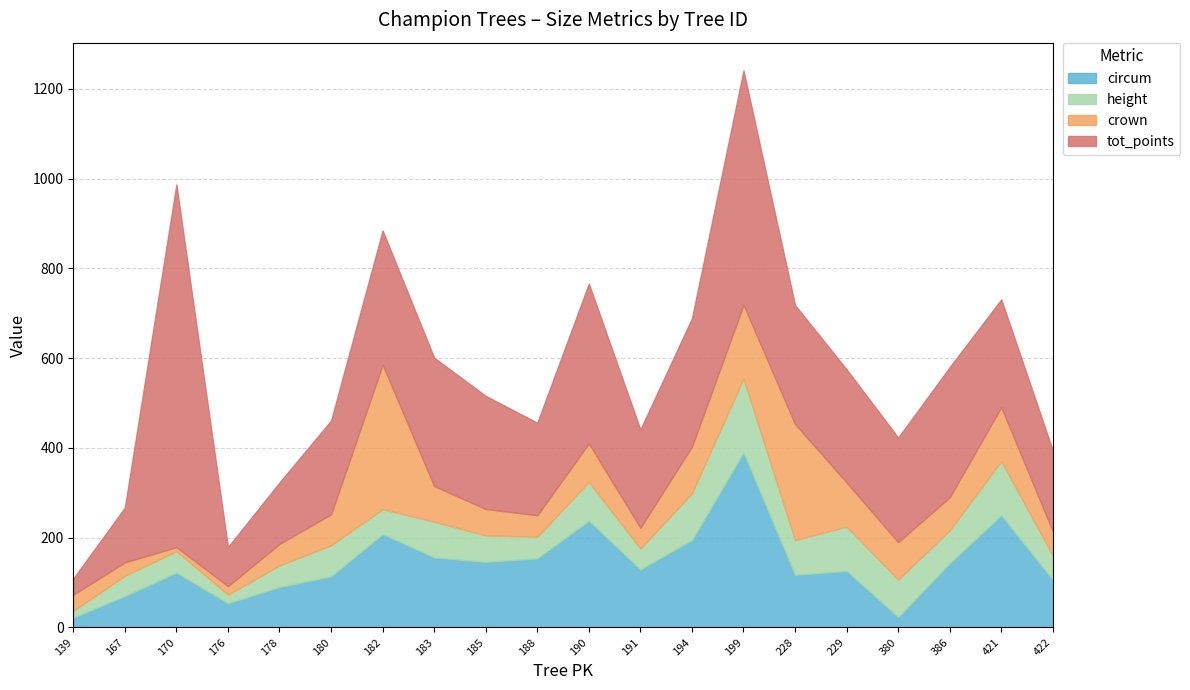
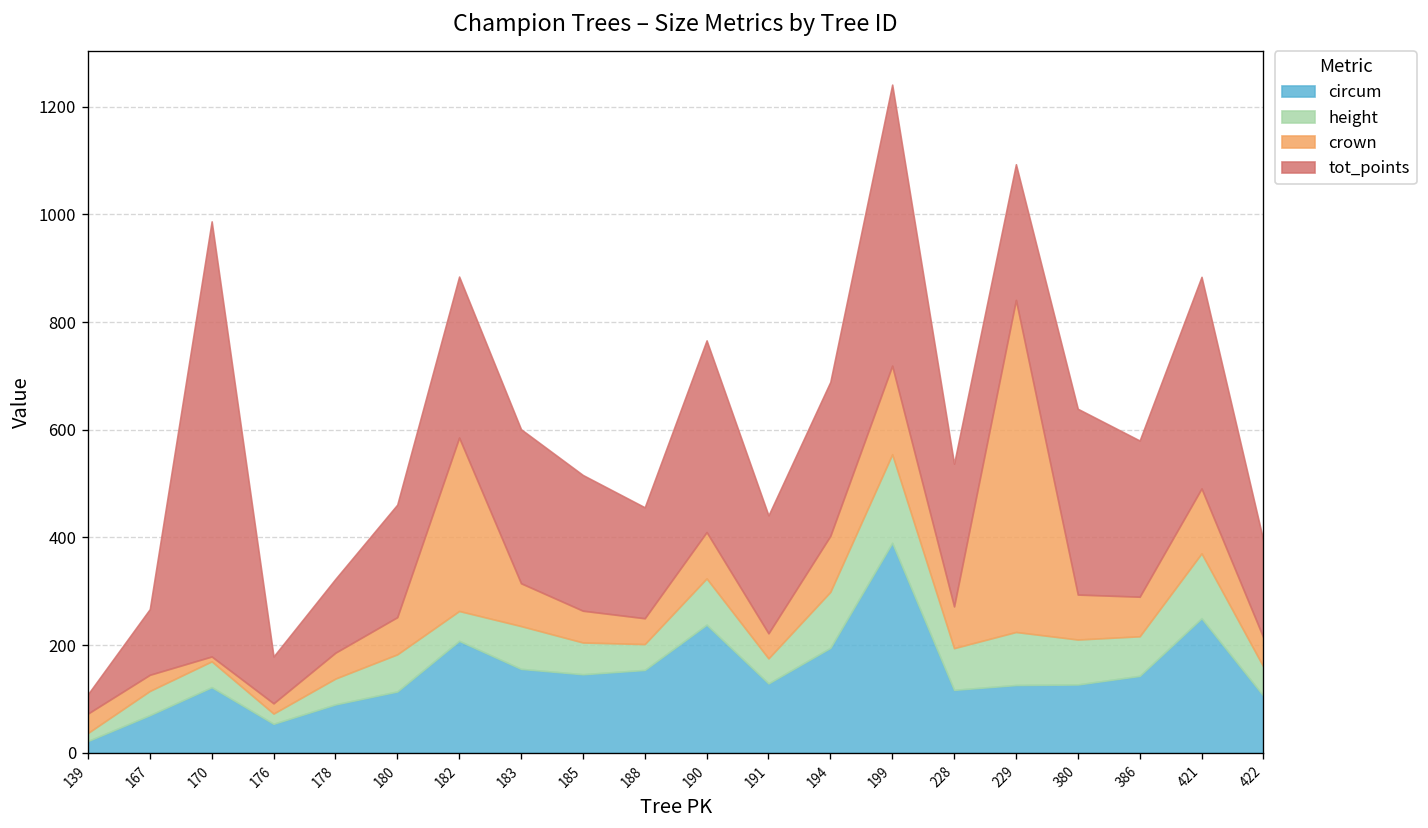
crown, 228: 260 -> 80
crown, 229: 100 -> 620
circum, 380: 20 -> 130
tot_points, 380: 230 -> 350
tot_points, 421: 240 -> 390
